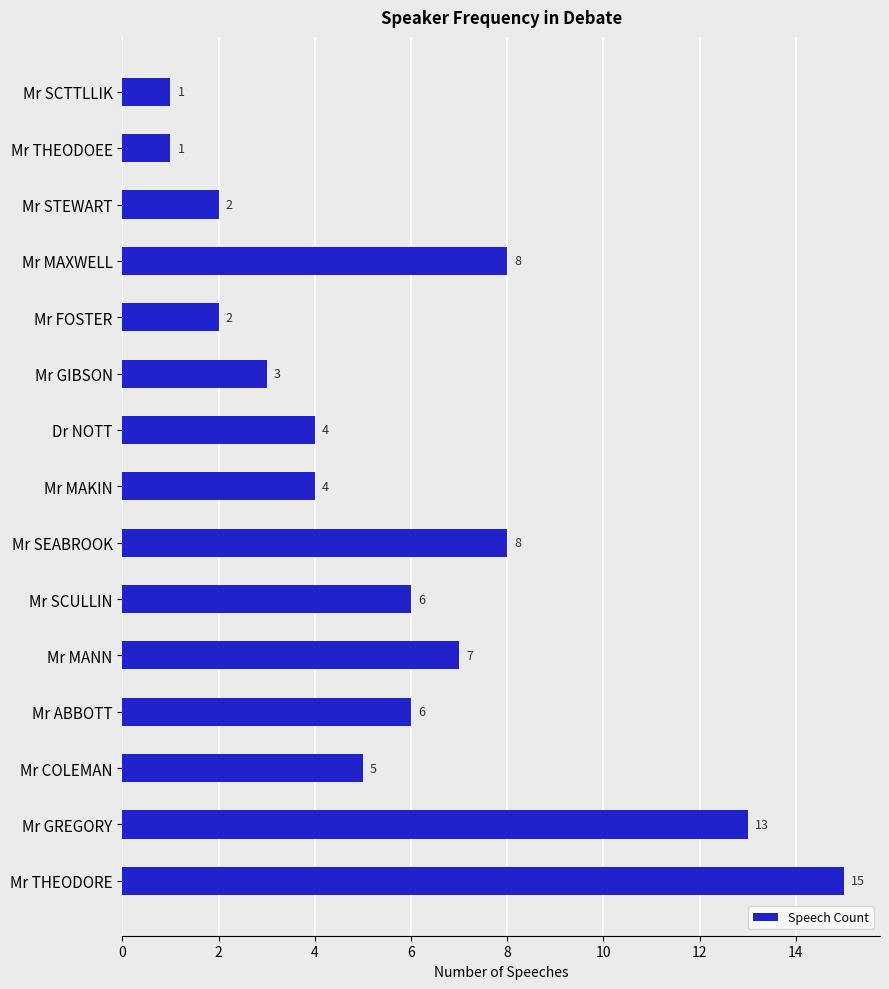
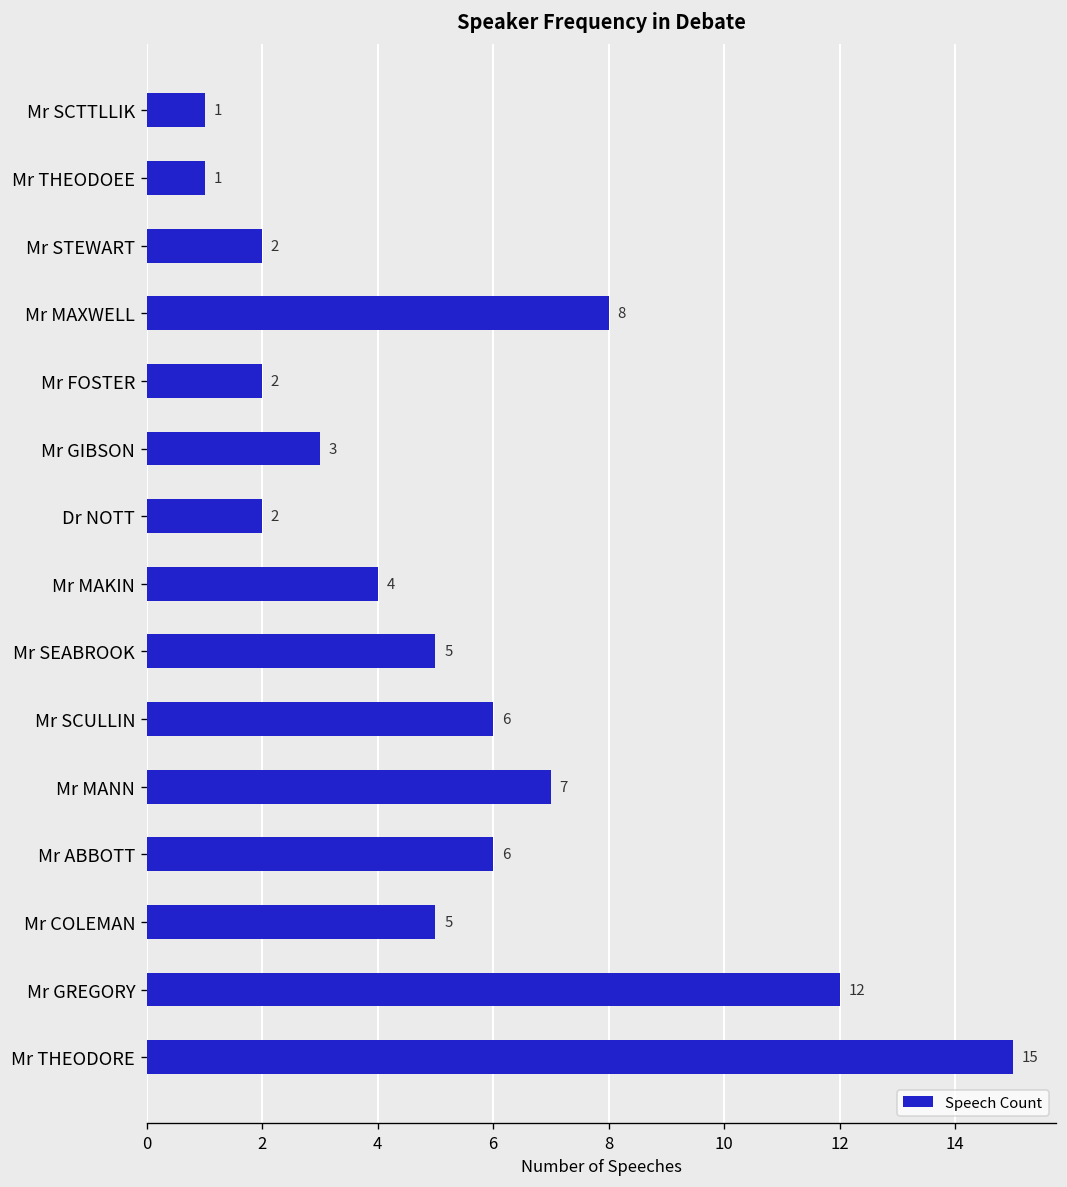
Dr NOTT: 4 -> 2
Mr SEABROOK: 8 -> 5
Mr GREGORY: 13 -> 12
